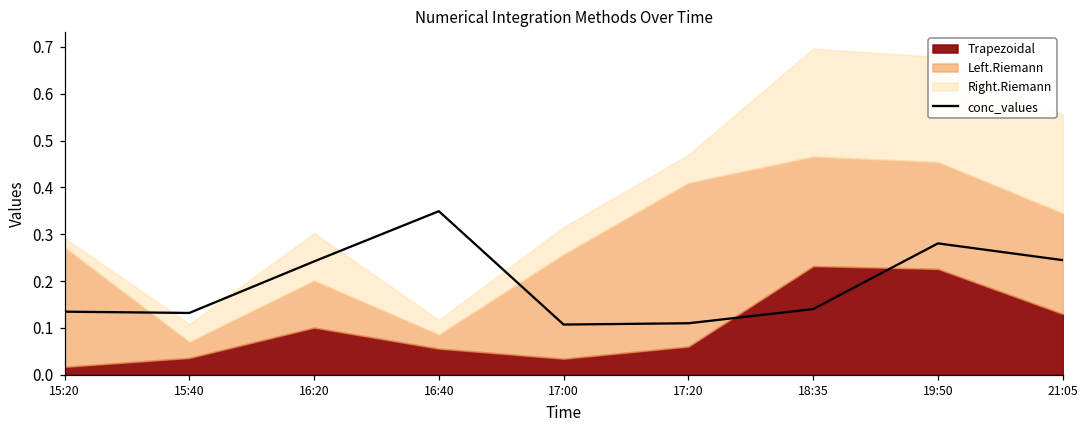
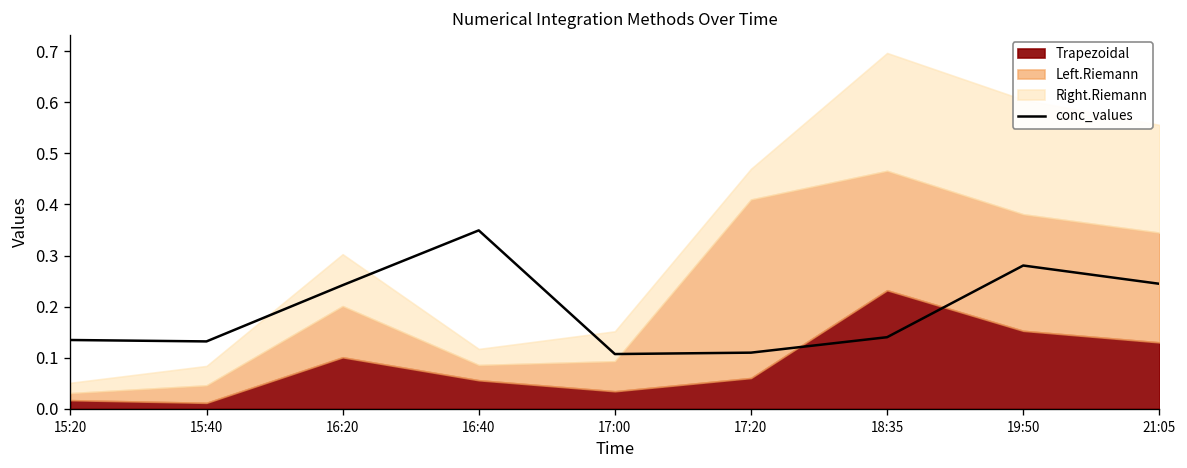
Left.Riemann, 15:20: 0.26 -> 0.01
Trapezoidal, 15:40: 0.04 -> 0.01
Left.Riemann, 17:00: 0.22 -> 0.06
Trapezoidal, 19:50: 0.23 -> 0.15
